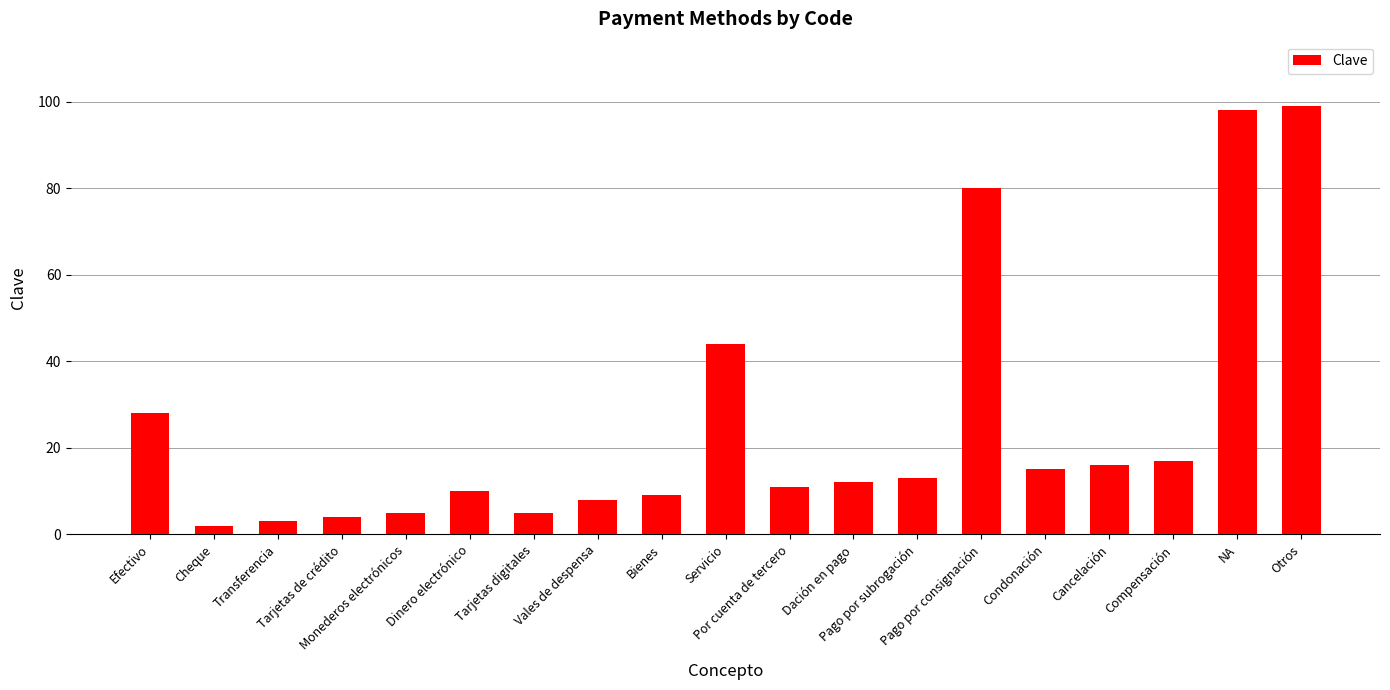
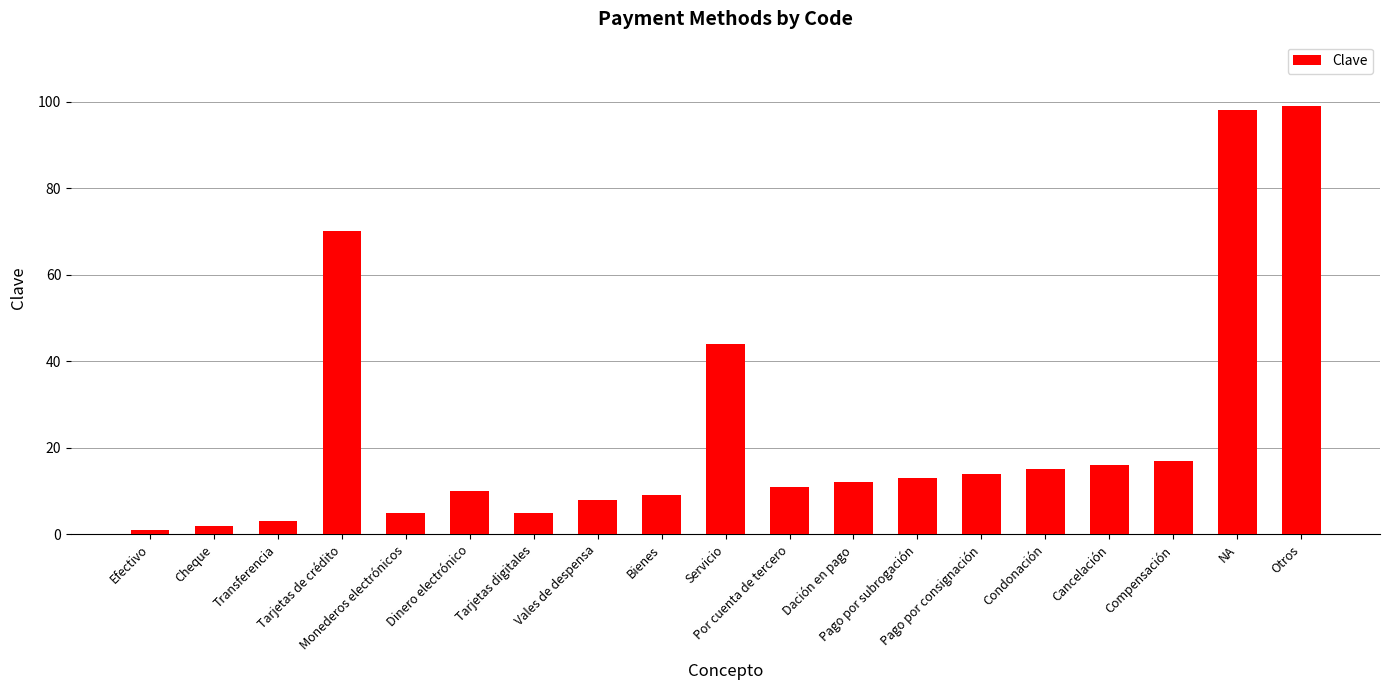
Efectivo: 28 -> 1
Tarjetas de crédito: 4 -> 70
Pago por consignación: 80 -> 14
